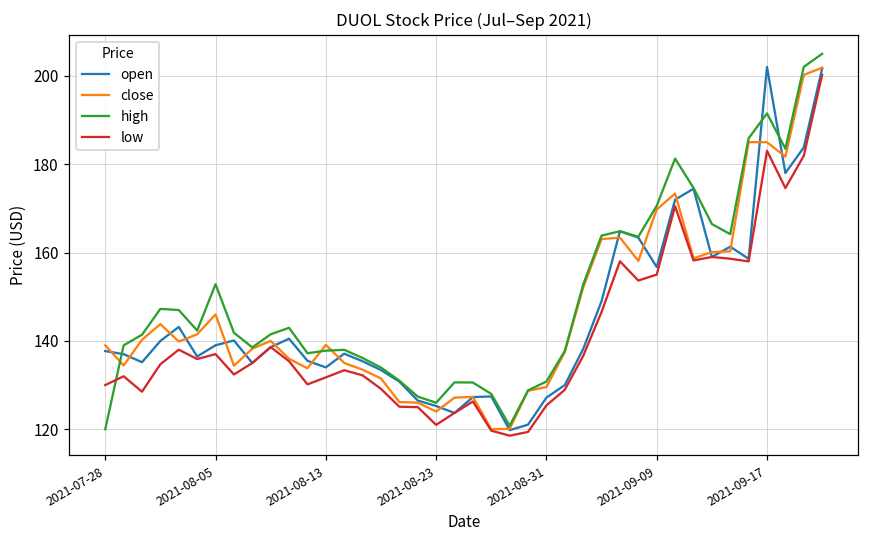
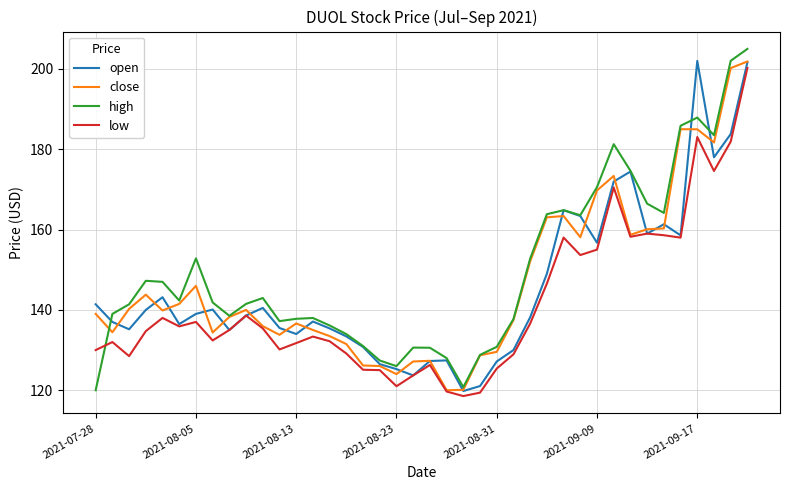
open, 2021-07-28: 138 -> 141
close, 2021-08-13: 139 -> 137
high, 2021-09-17: 192 -> 188
